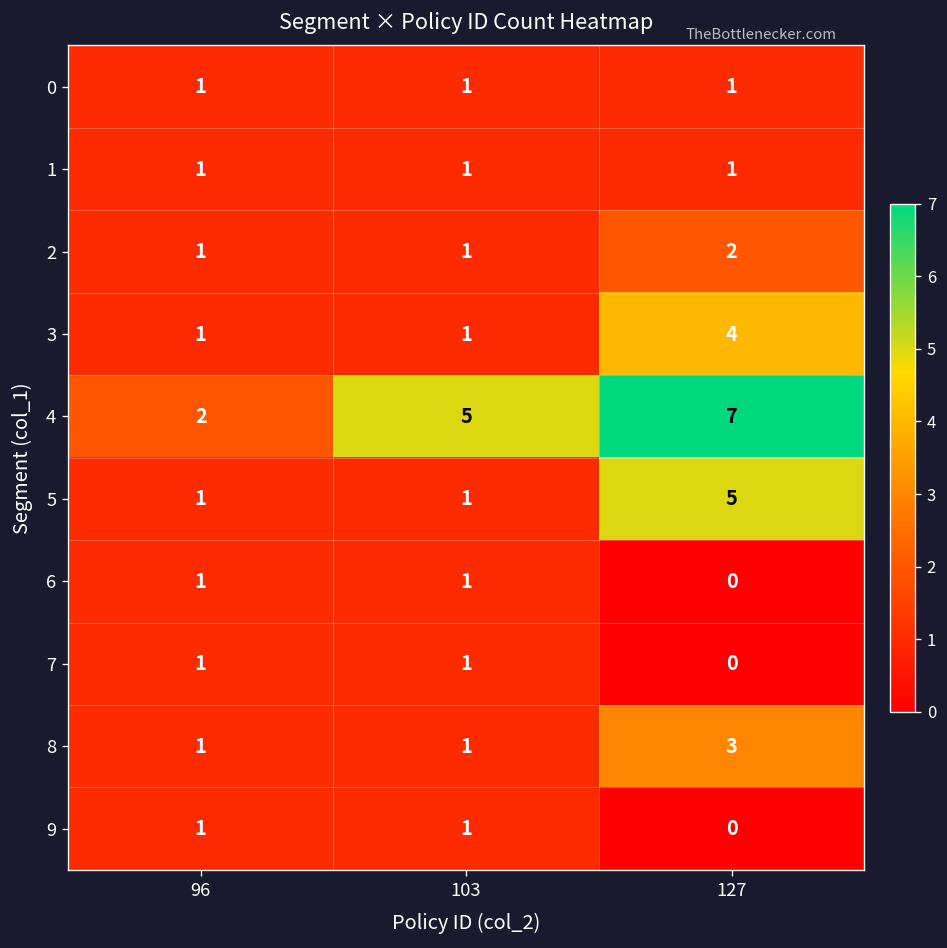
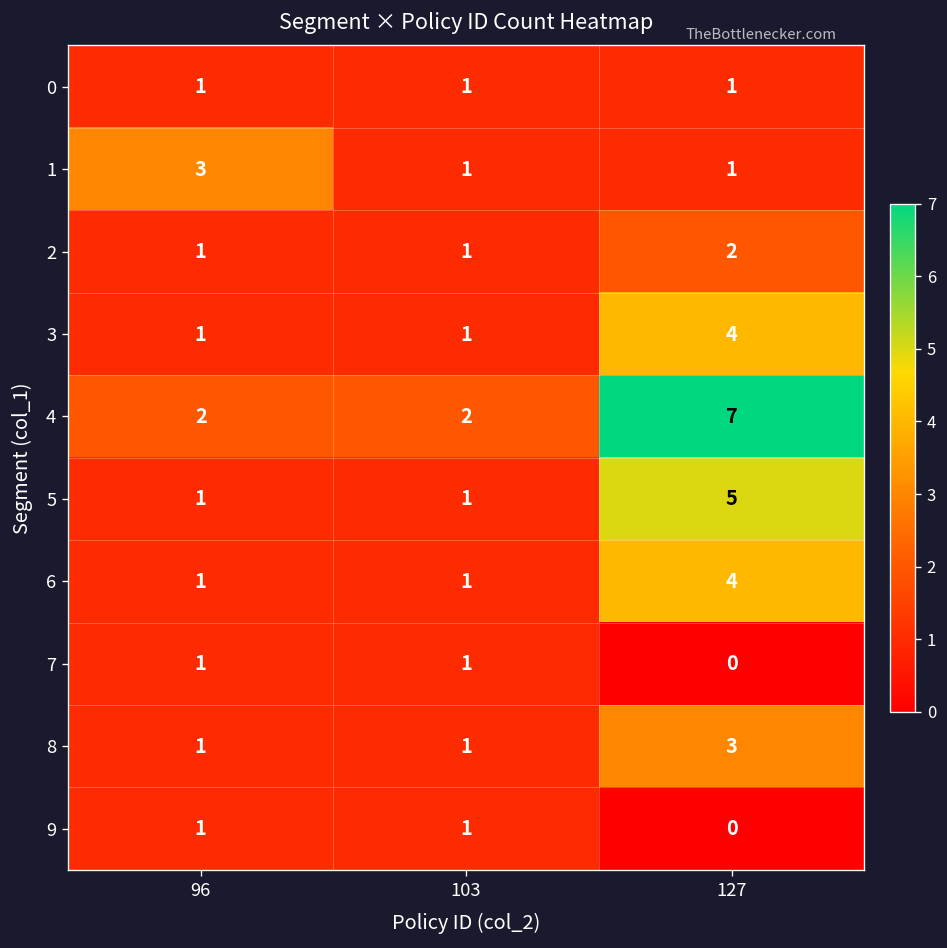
1, 96: 1 -> 3
4, 103: 5 -> 2
6, 127: 0 -> 4
